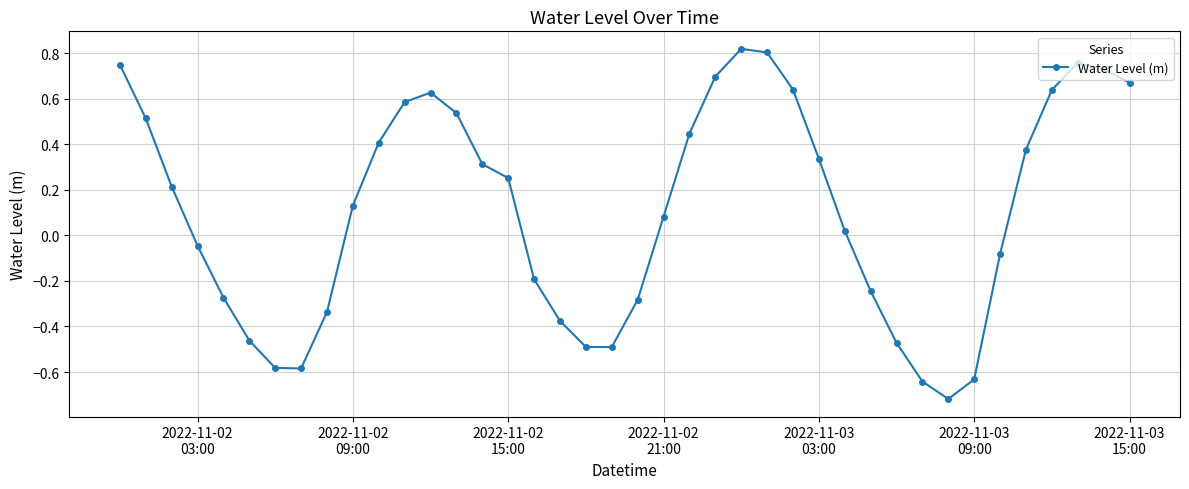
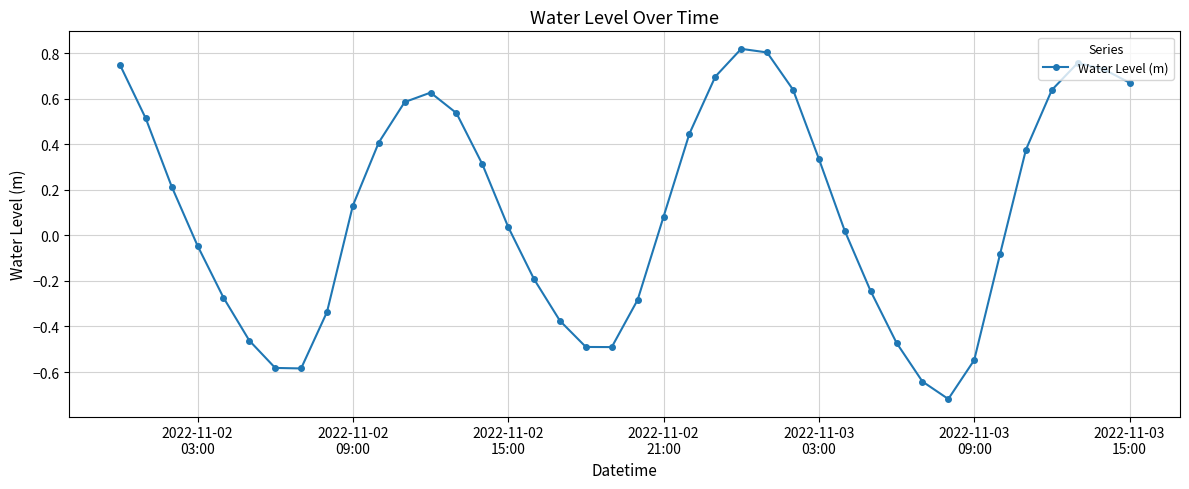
2022-11-02 15:00: 0.25 -> 0.04
2022-11-03 09:00: -0.63 -> -0.55
